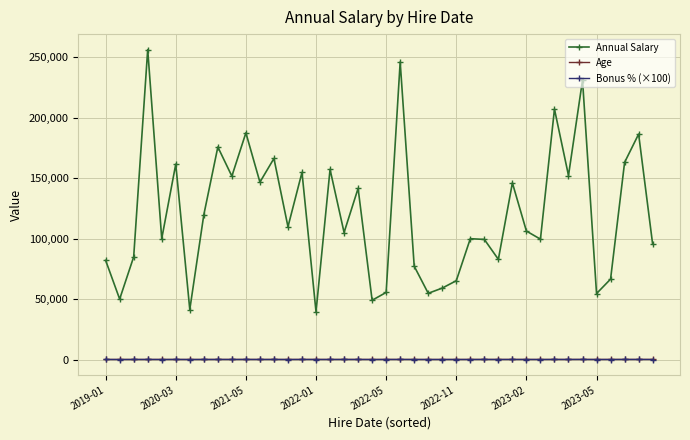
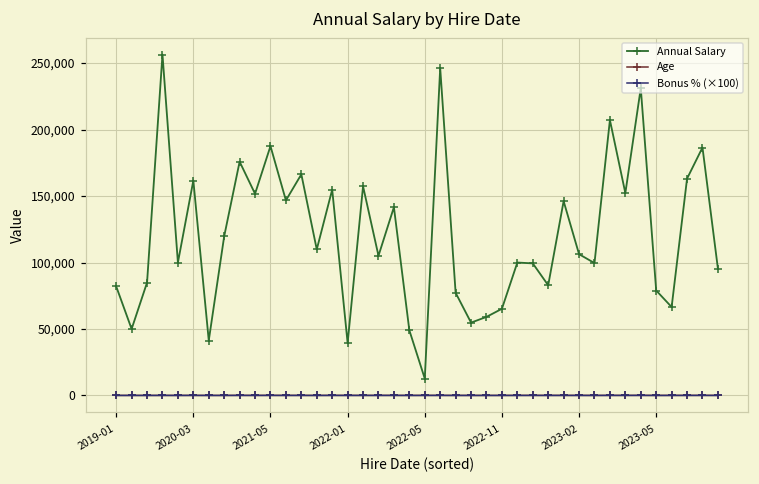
Annual Salary, 2022-05: 55,000 -> 13,000
Annual Salary, 2023-05: 55,000 -> 79,000
